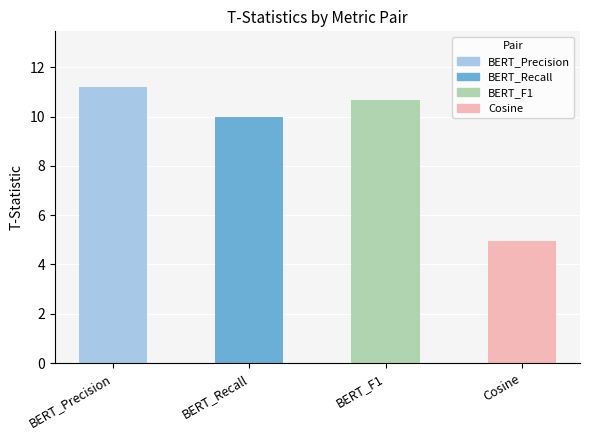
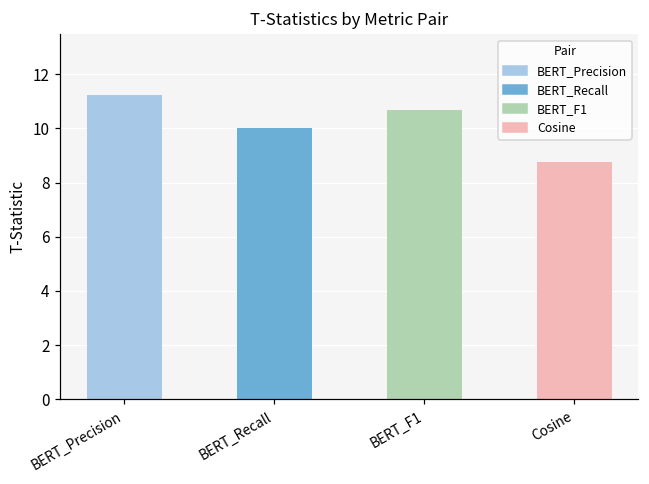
Cosine: 4.9 -> 8.7
